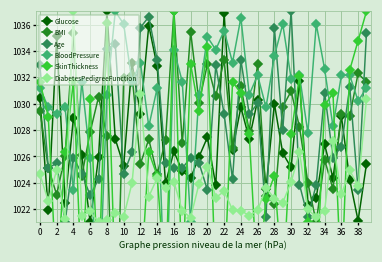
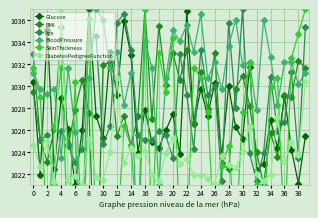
DiabetesPedigreeFunction, 8: 1021.2 -> 1025.2
Glucose, 16: 1026.4 -> 1027.9
DiabetesPedigreeFunction, 26: 1021.9 -> 1021.1
